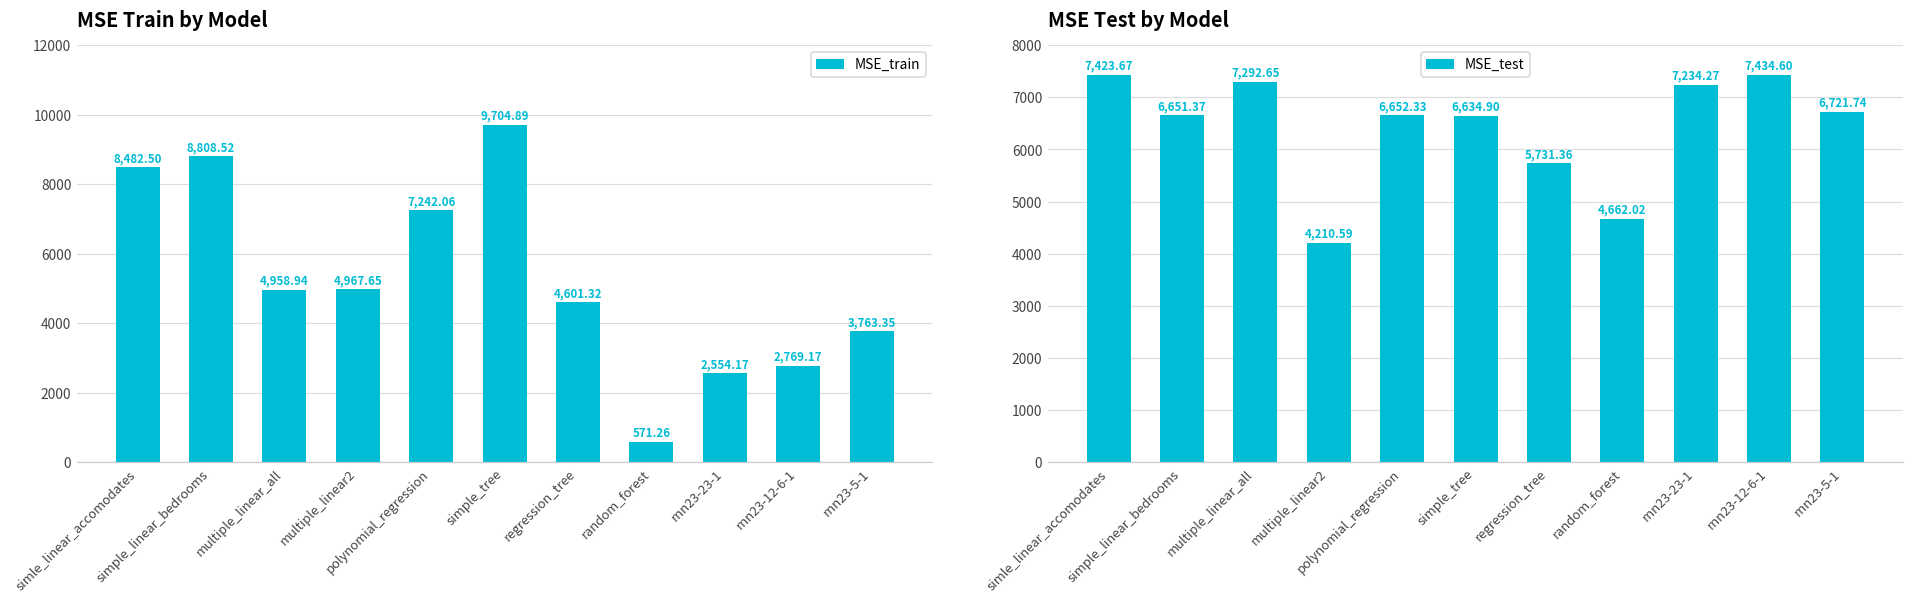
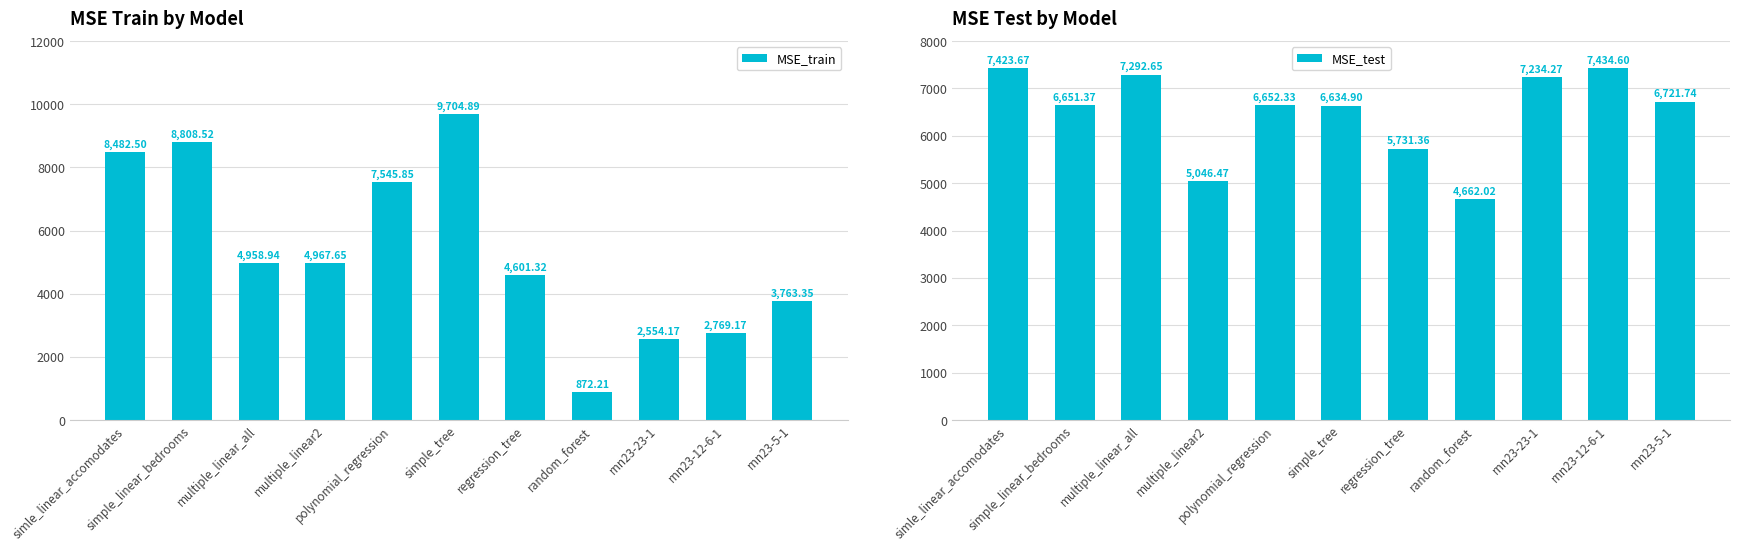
MSE Train by Model, polynomial_regression: 7,242.06 -> 7,545.85
MSE Train by Model, random_forest: 571.26 -> 872.21
MSE Test by Model, multiple_linear2: 4,210.59 -> 5,046.47
